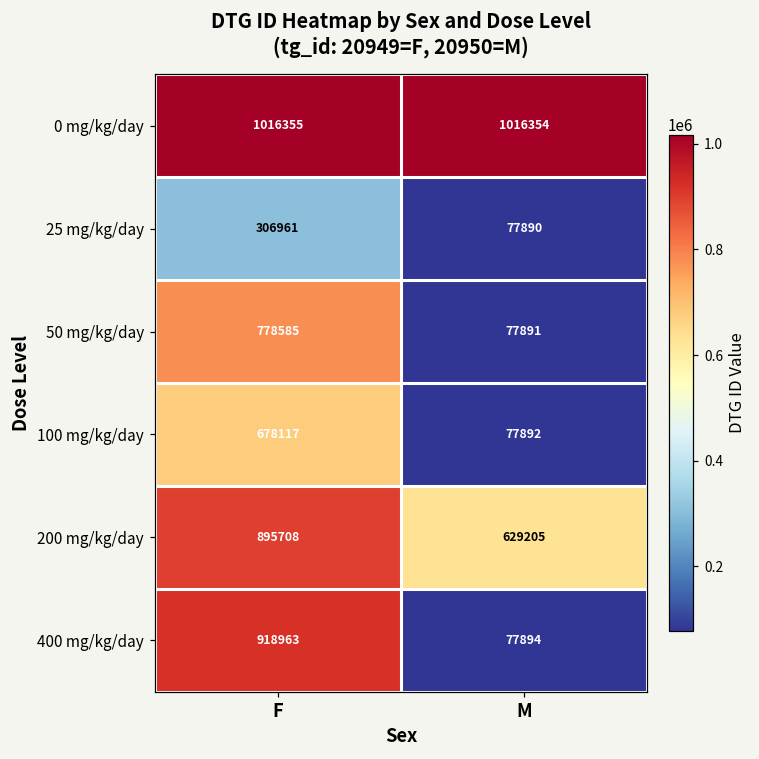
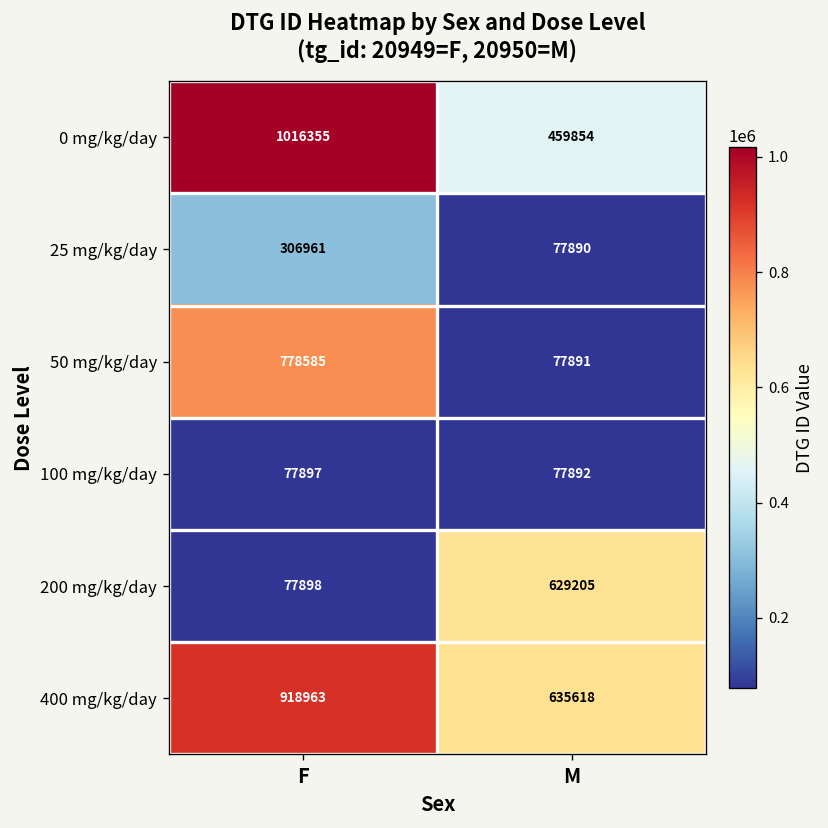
0 mg/kg/day, M: 1016354 -> 459854
100 mg/kg/day, F: 678117 -> 77897
200 mg/kg/day, F: 895708 -> 77898
400 mg/kg/day, M: 77894 -> 635618
